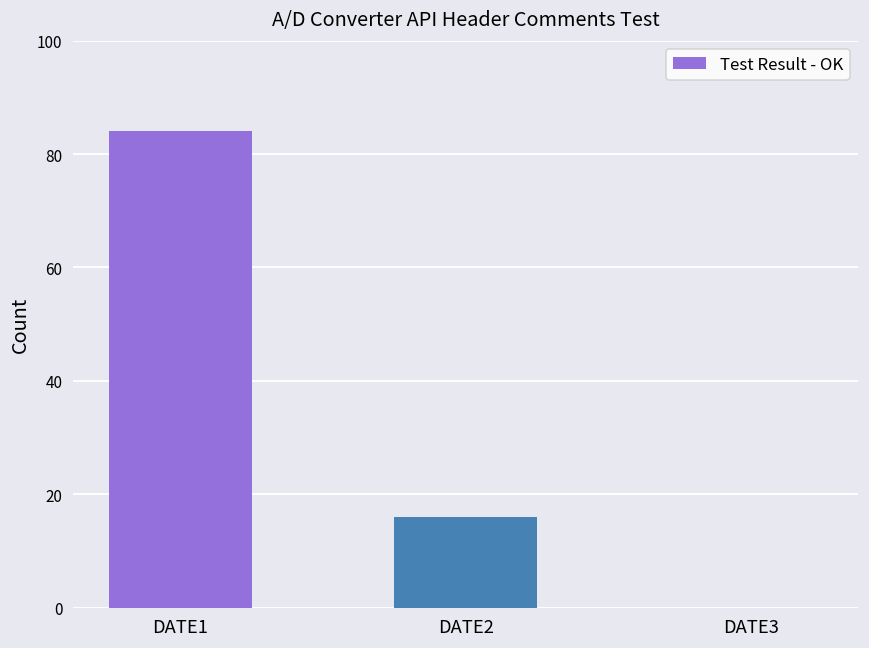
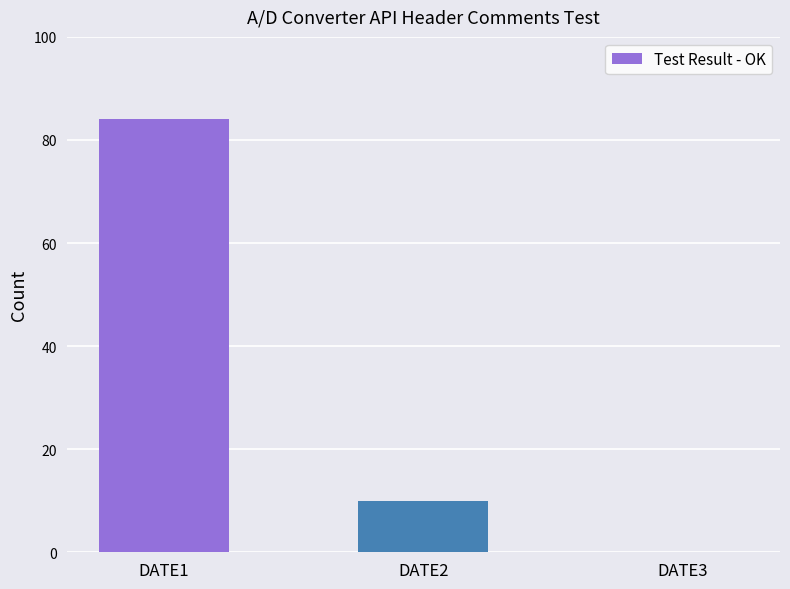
DATE2: 16 -> 10
